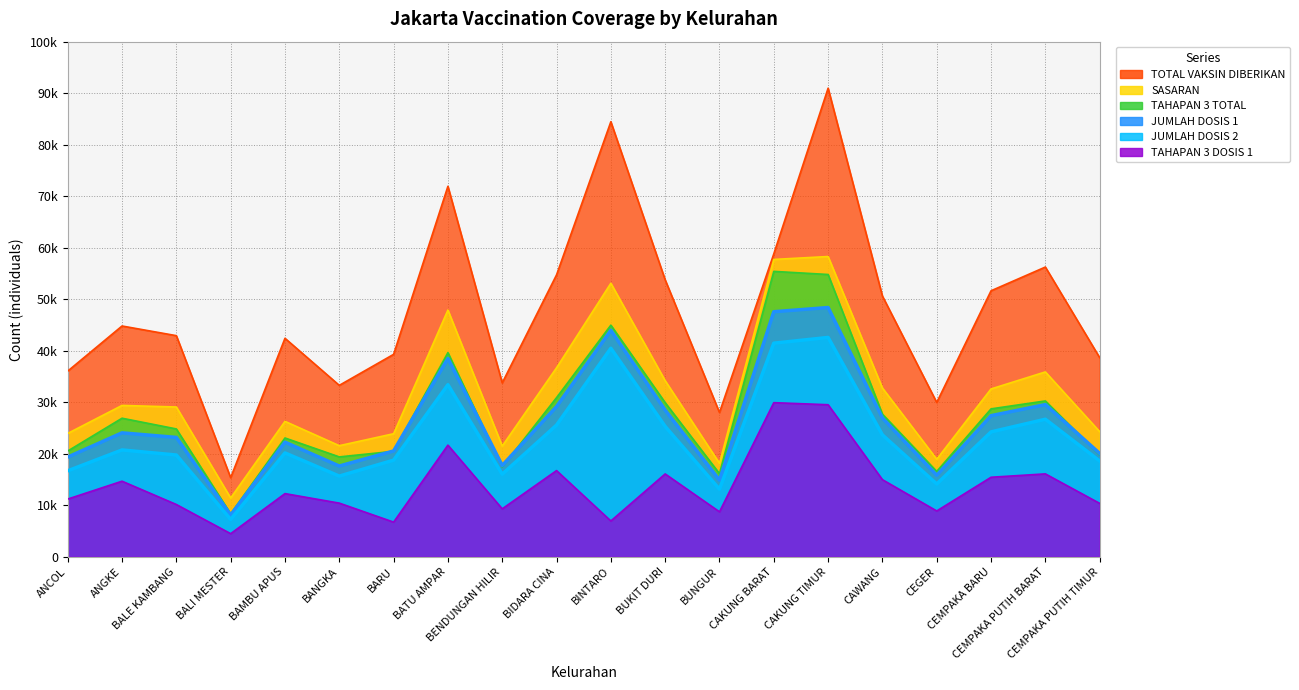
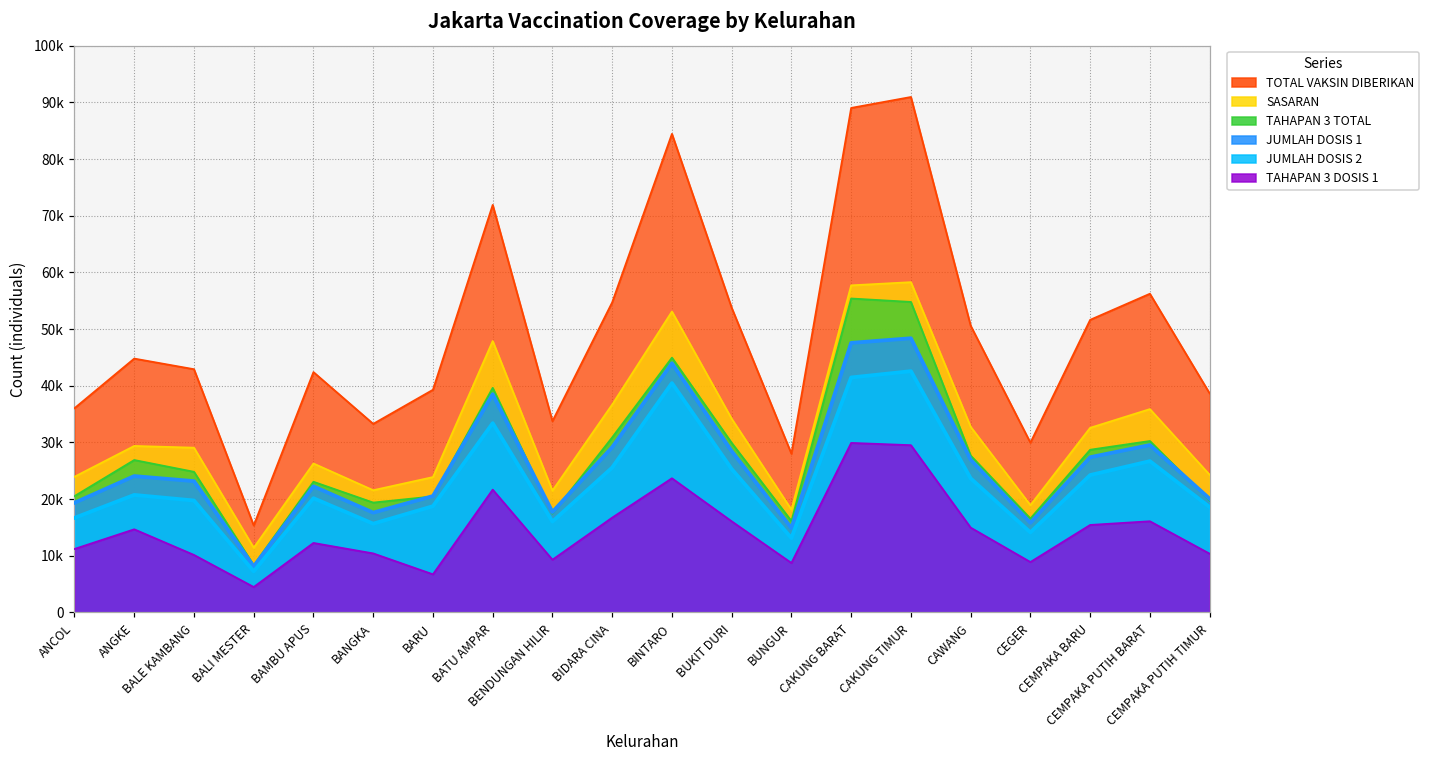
TAHAPAN 3 DOSIS 1, BINTARO: 7000 -> 24000
TOTAL VAKSIN DIBERIKAN, CAKUNG BARAT: 59000 -> 89000
